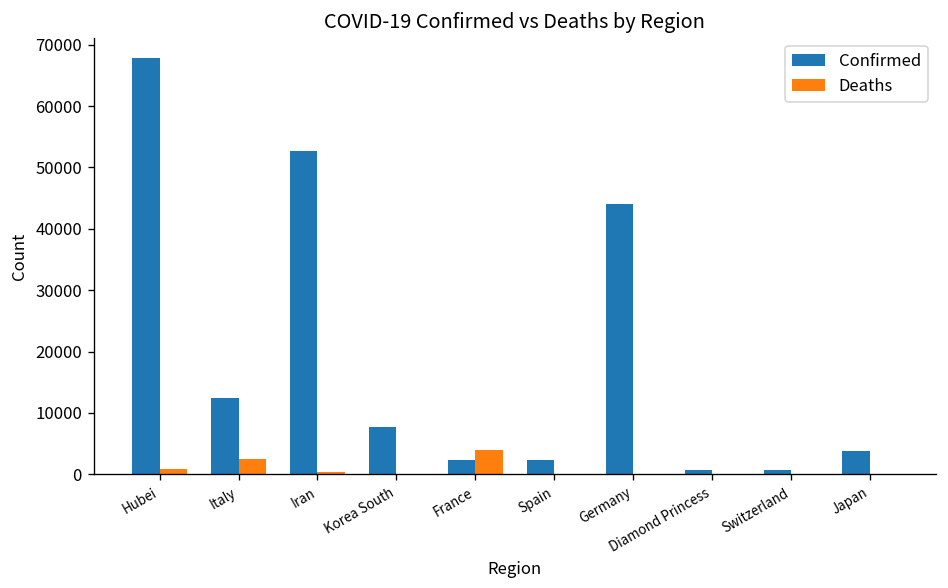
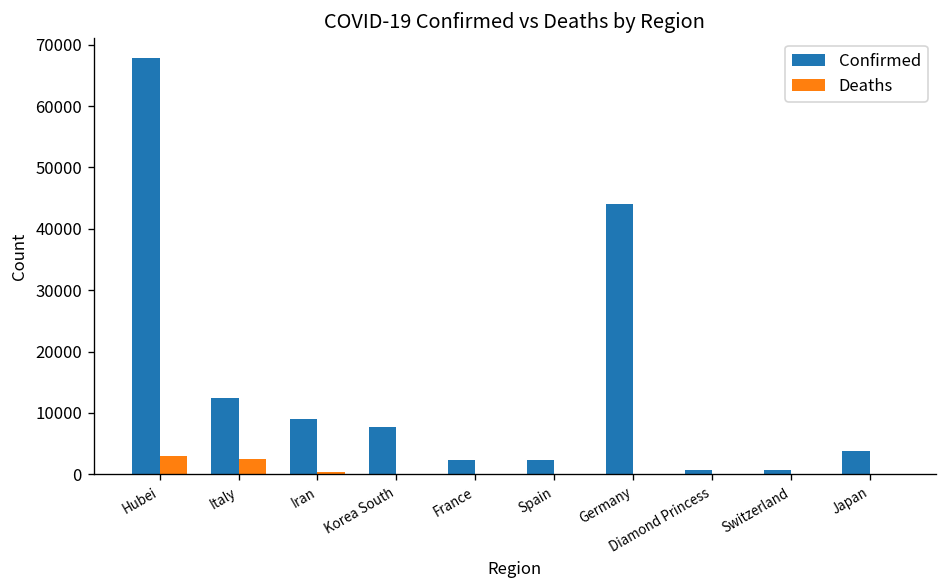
Deaths, Hubei: 1000 -> 3000
Confirmed, Iran: 53000 -> 9000
Deaths, France: 4000 -> 0
